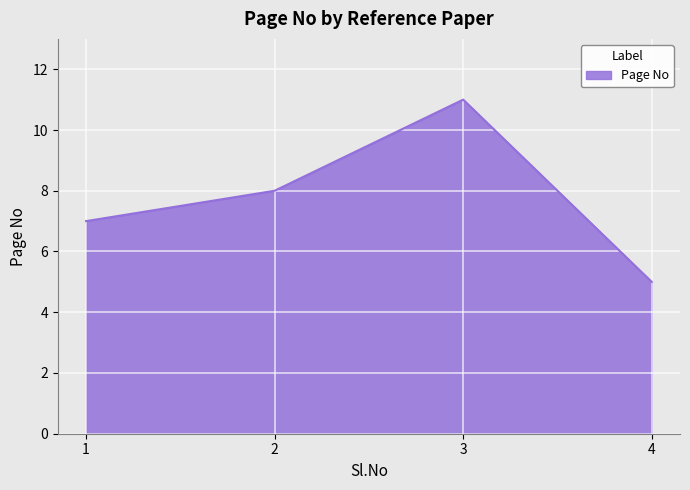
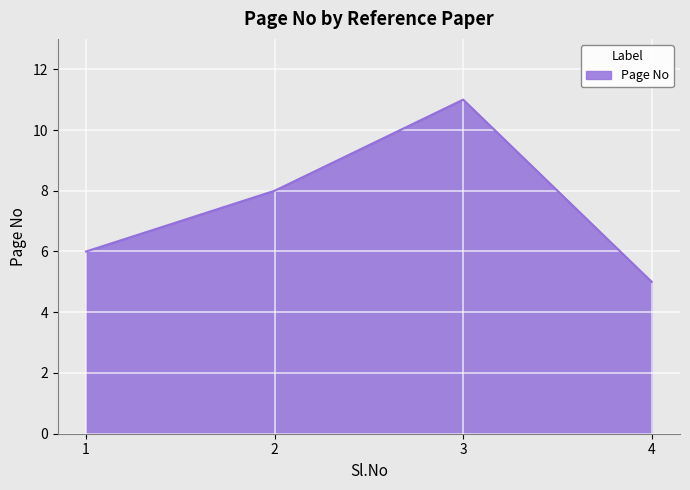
1: 7 -> 6
